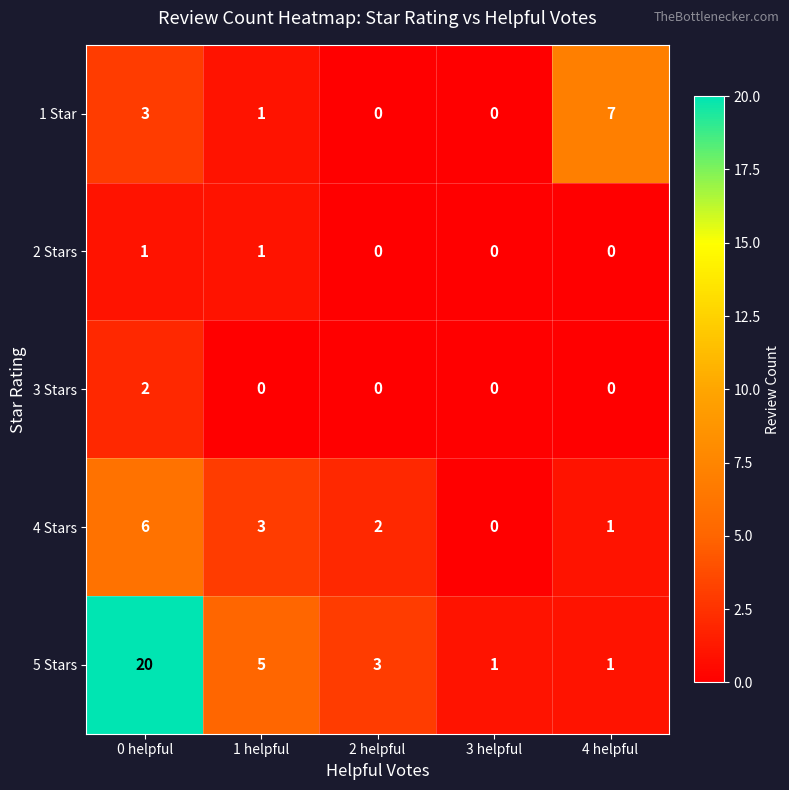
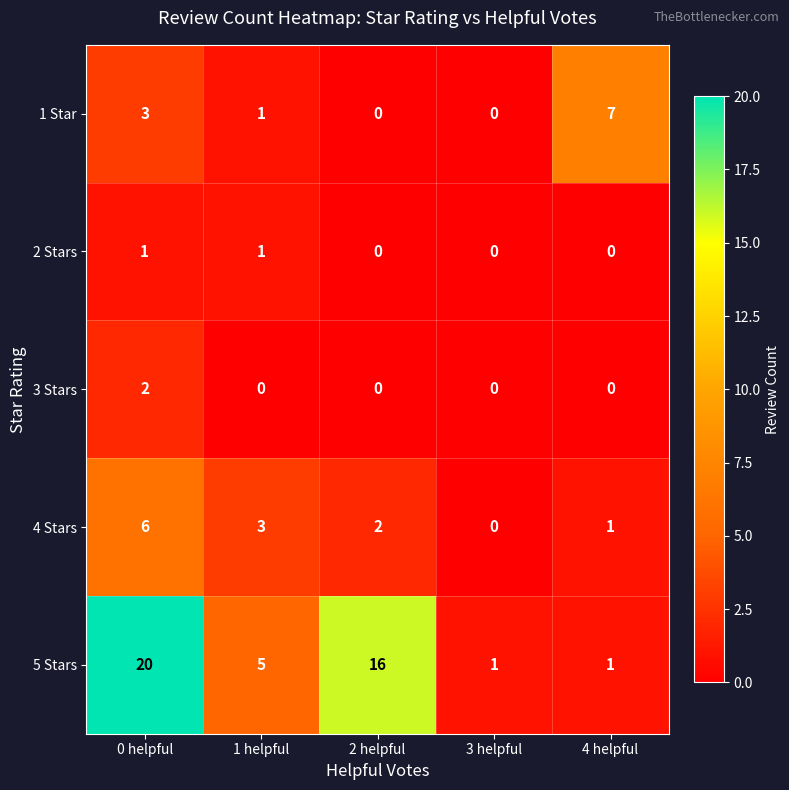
5 Stars, 2 helpful: 3 -> 16
